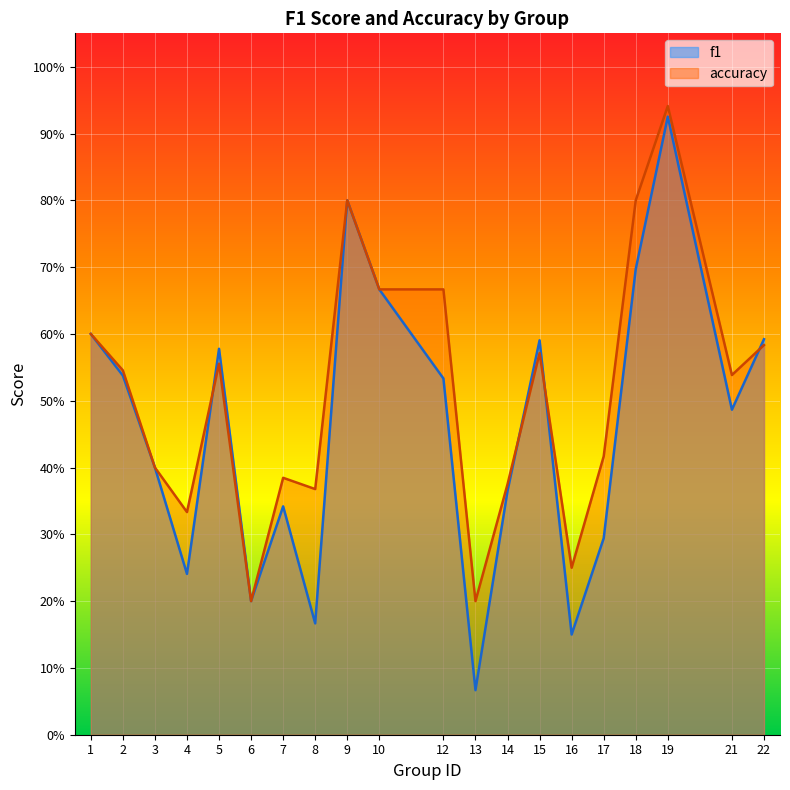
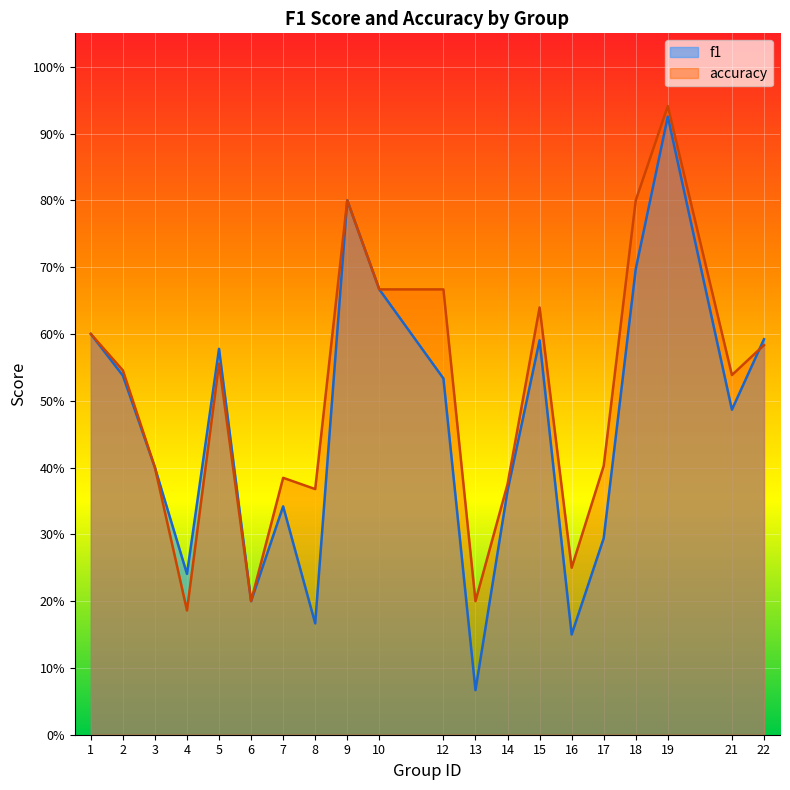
accuracy, 4: 33% -> 19%
accuracy, 15: 57% -> 64%
accuracy, 17: 42% -> 40%
